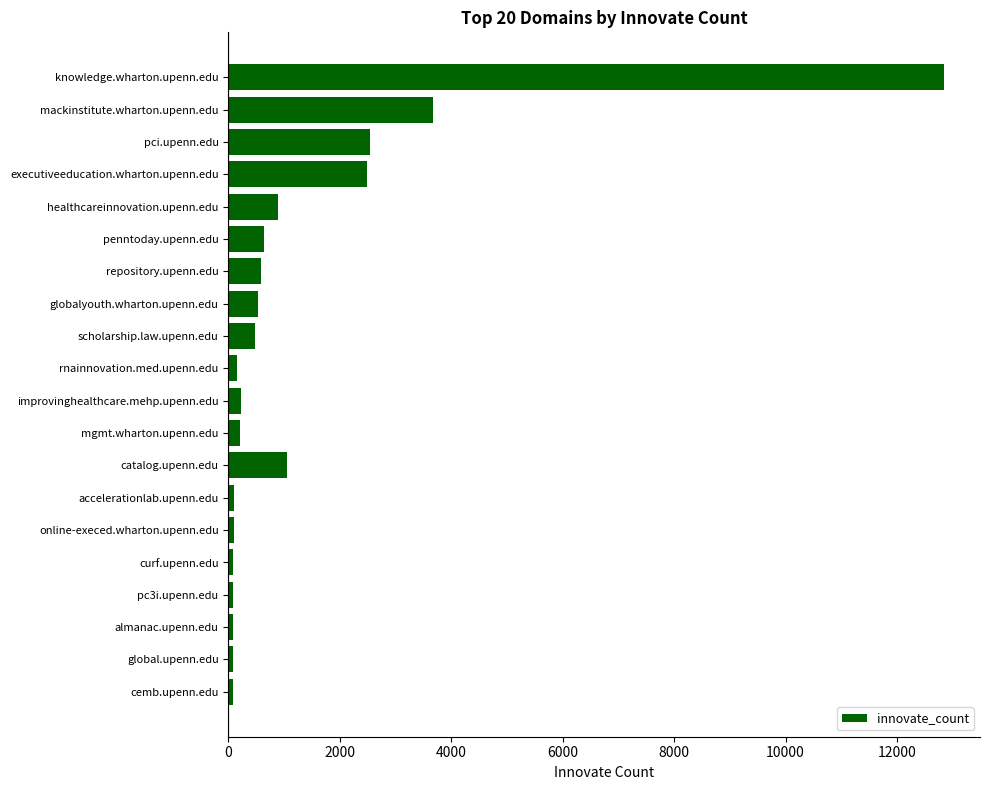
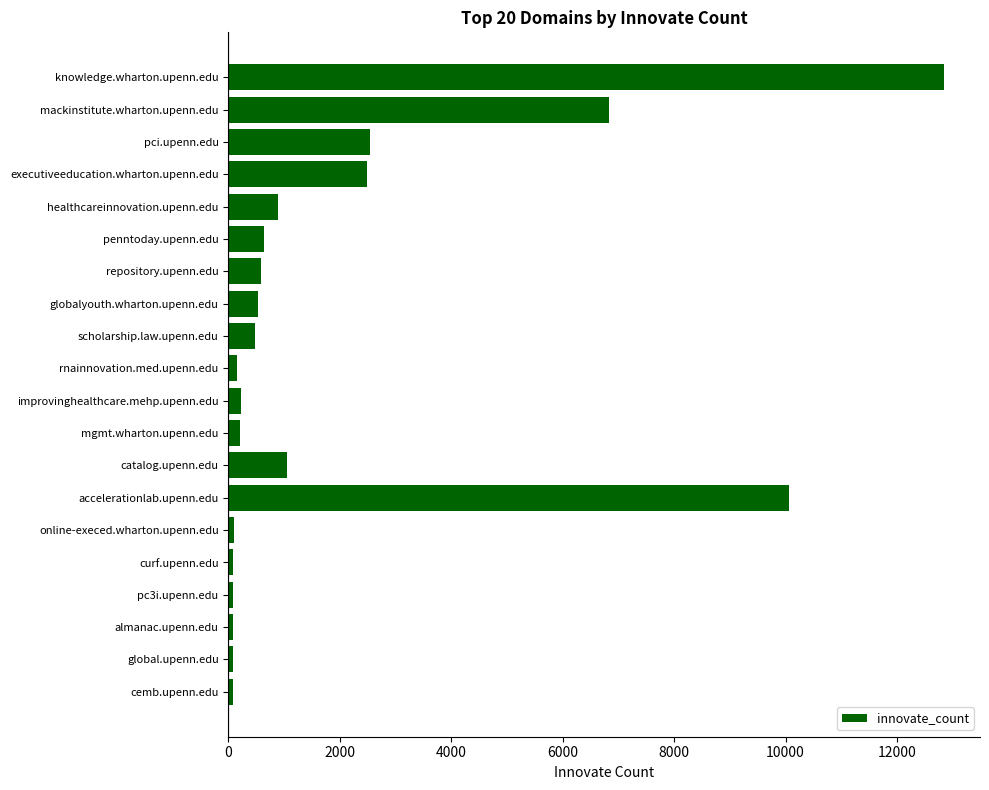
mackinstitute.wharton.upenn.edu: 3700 -> 6800
accelerationlab.upenn.edu: 100 -> 10100
